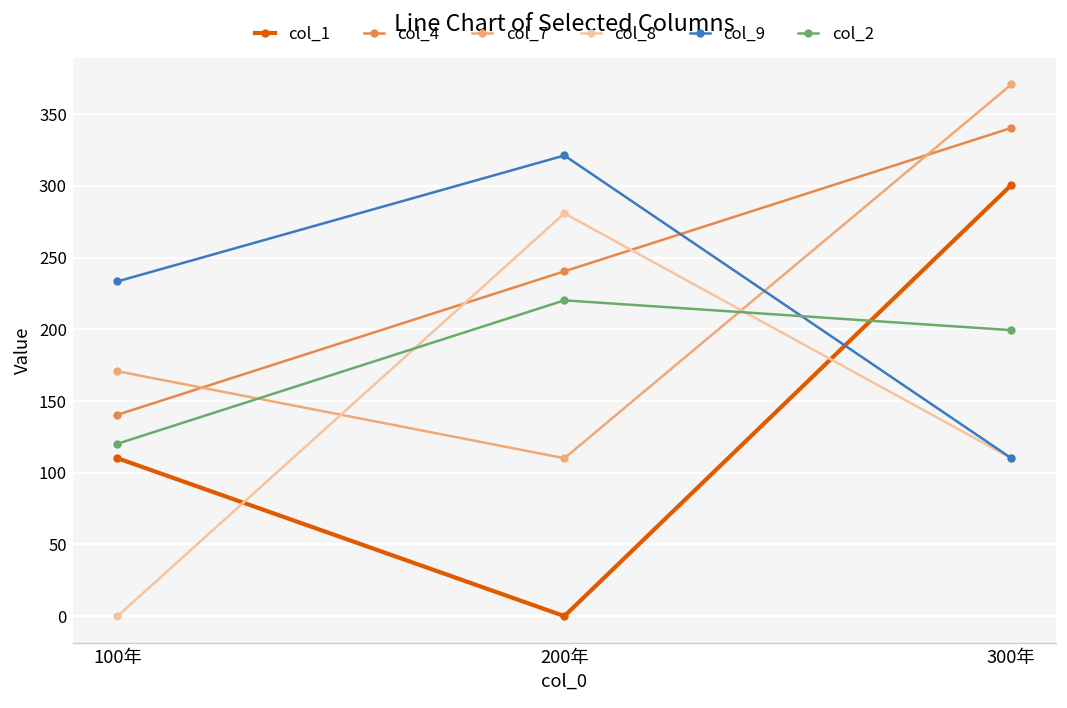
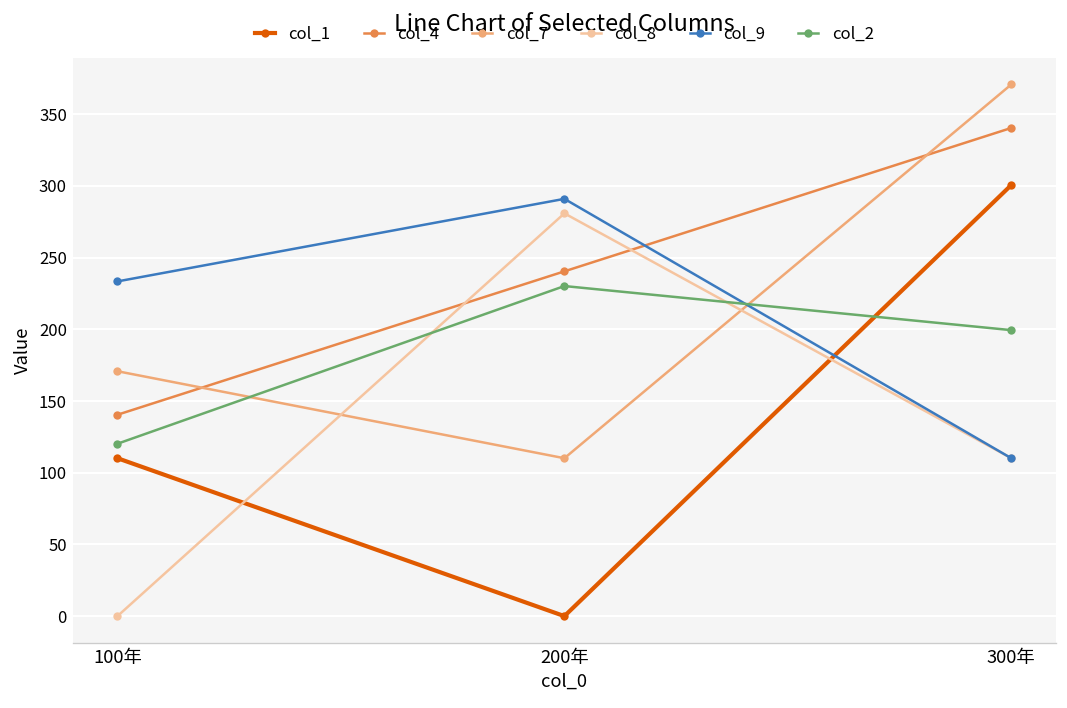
col_9, 200年: 321 -> 291
col_2, 200年: 220 -> 230
